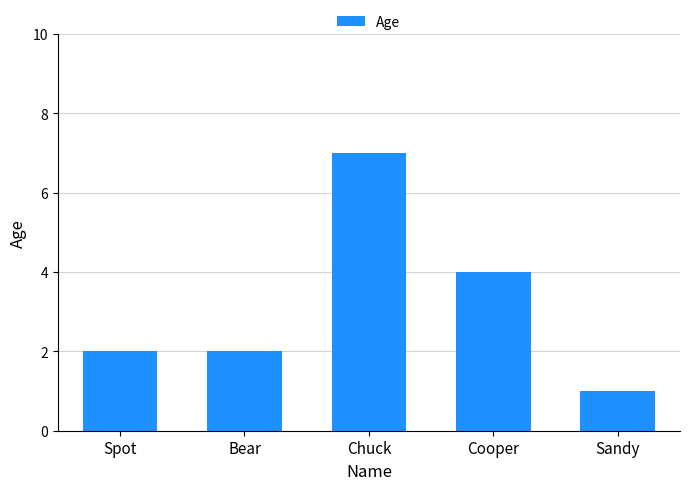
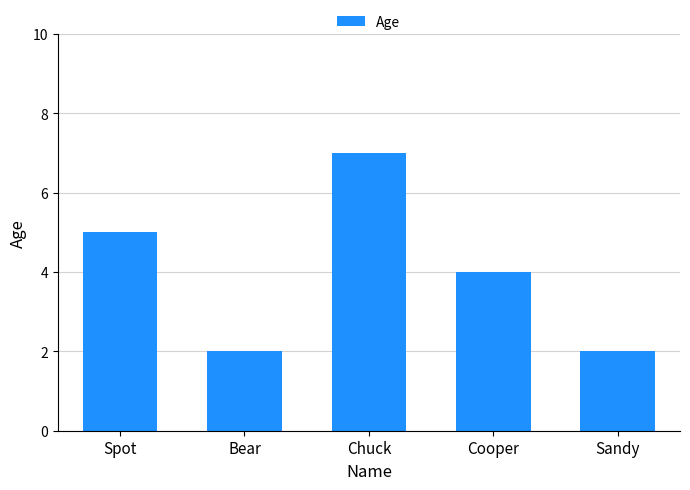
Spot: 2 -> 5
Sandy: 1 -> 2
